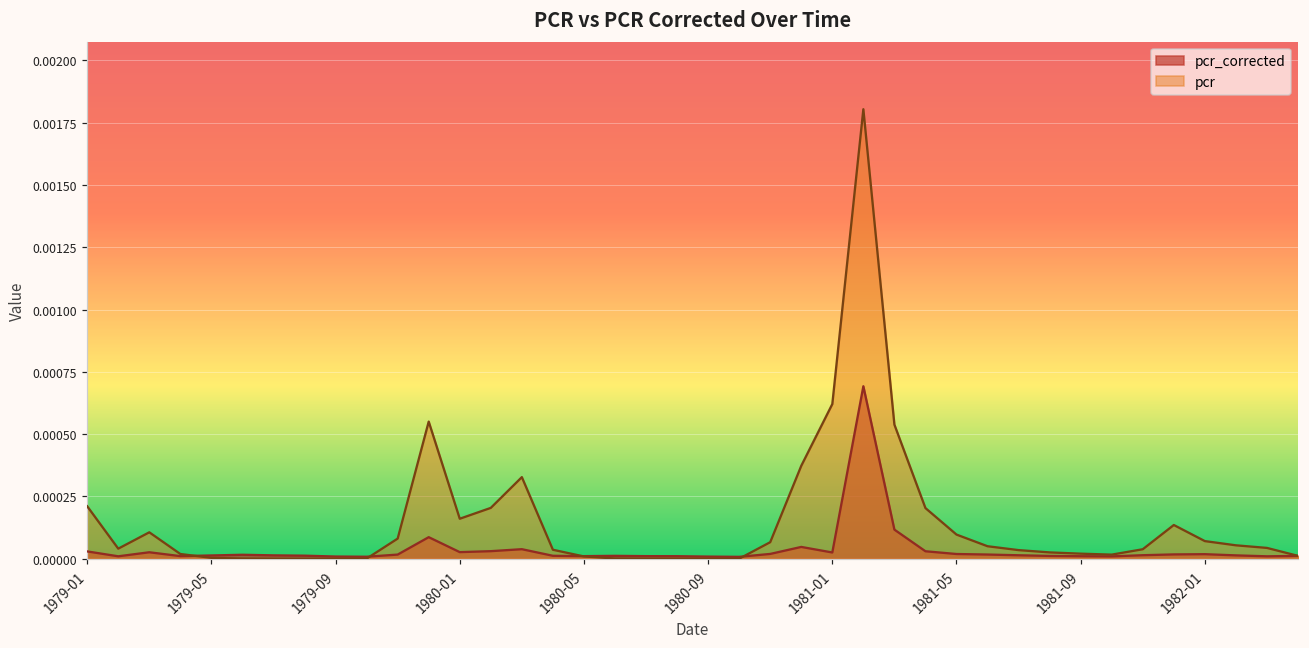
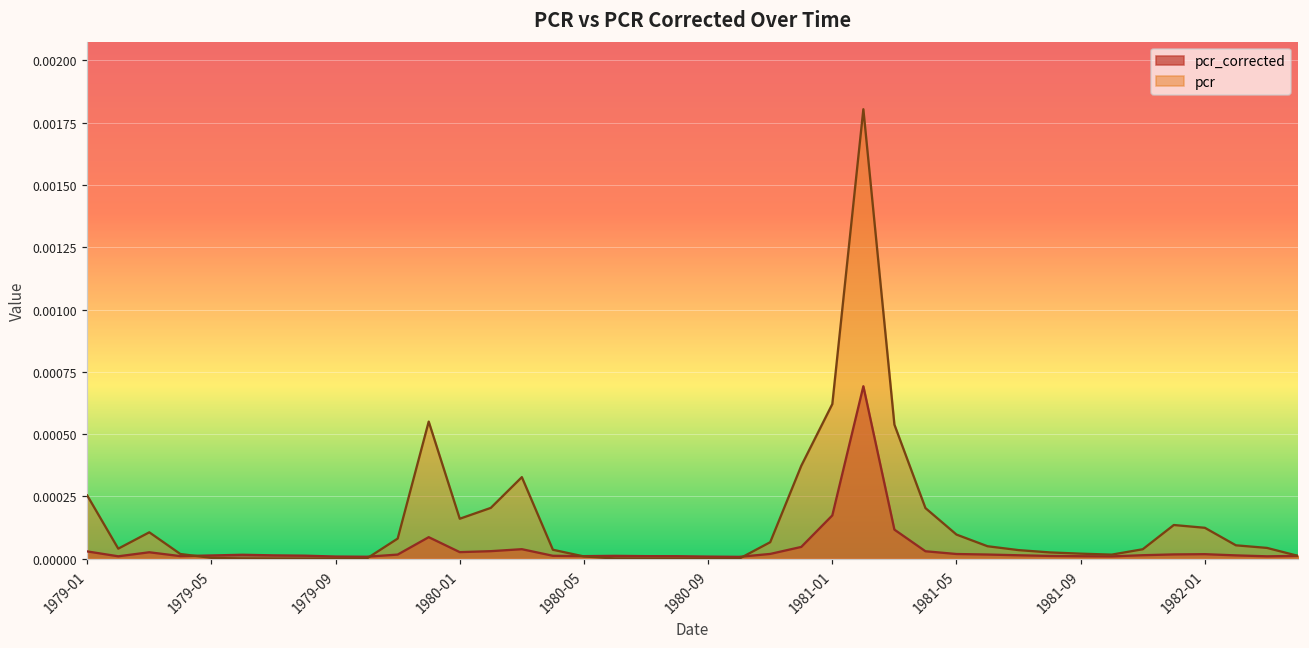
pcr, 1979-01: 0.00021 -> 0.00025
pcr_corrected, 1981-01: 0.00002 -> 0.00017
pcr, 1982-01: 0.00007 -> 0.00012
